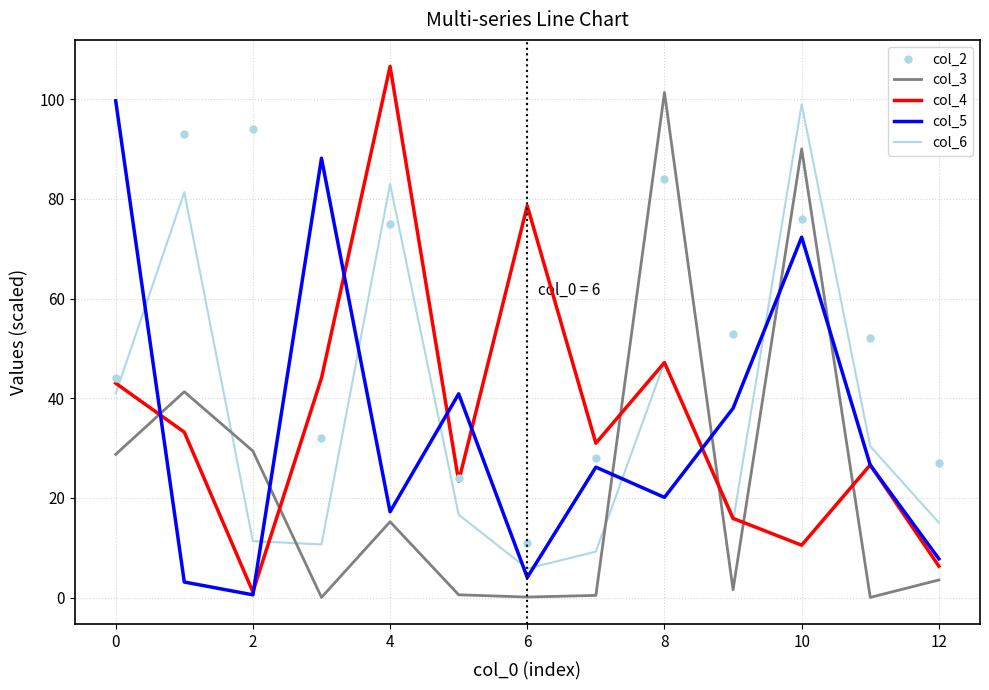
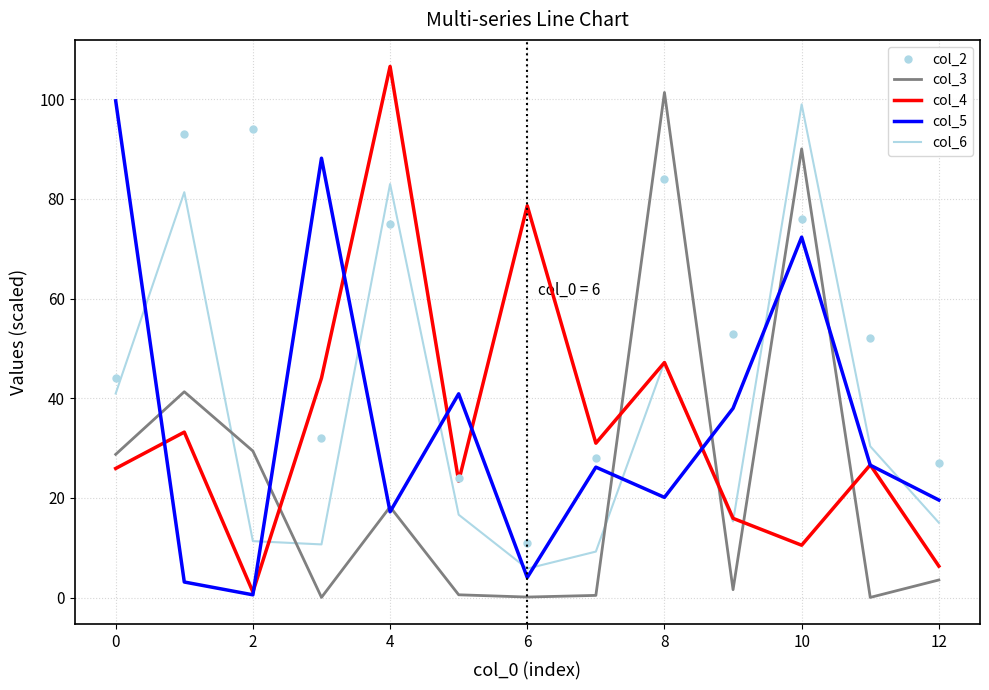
col_4, 0: 43 -> 26
col_3, 4: 15 -> 18
col_5, 12: 8 -> 20
